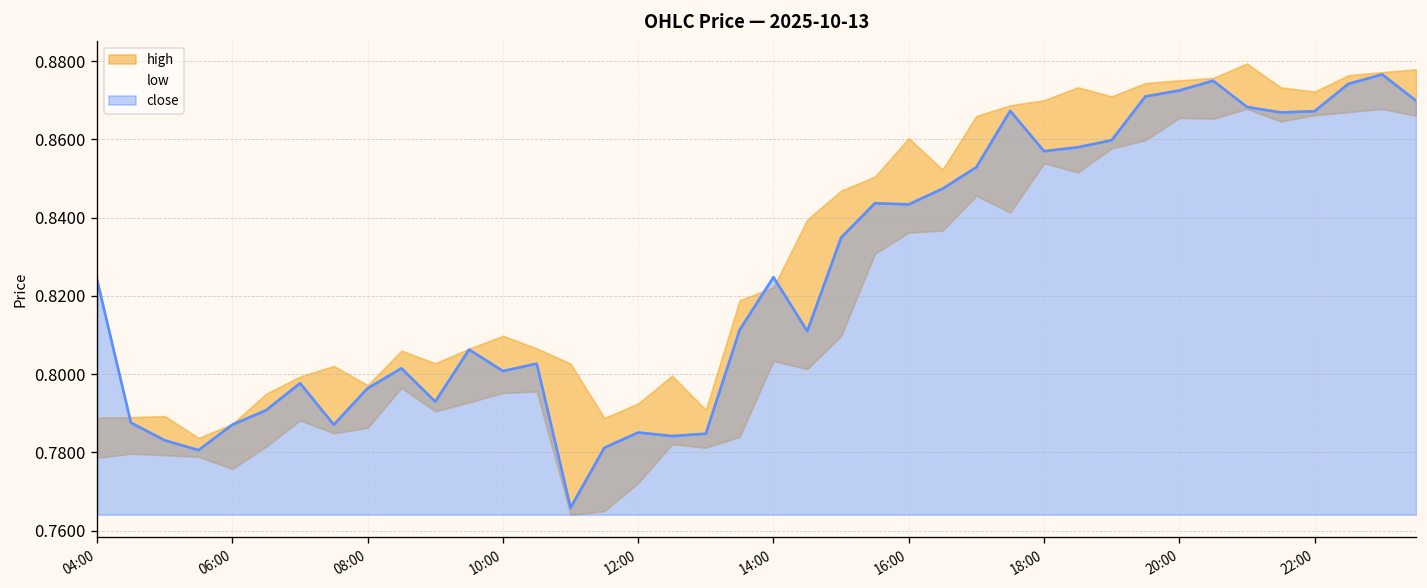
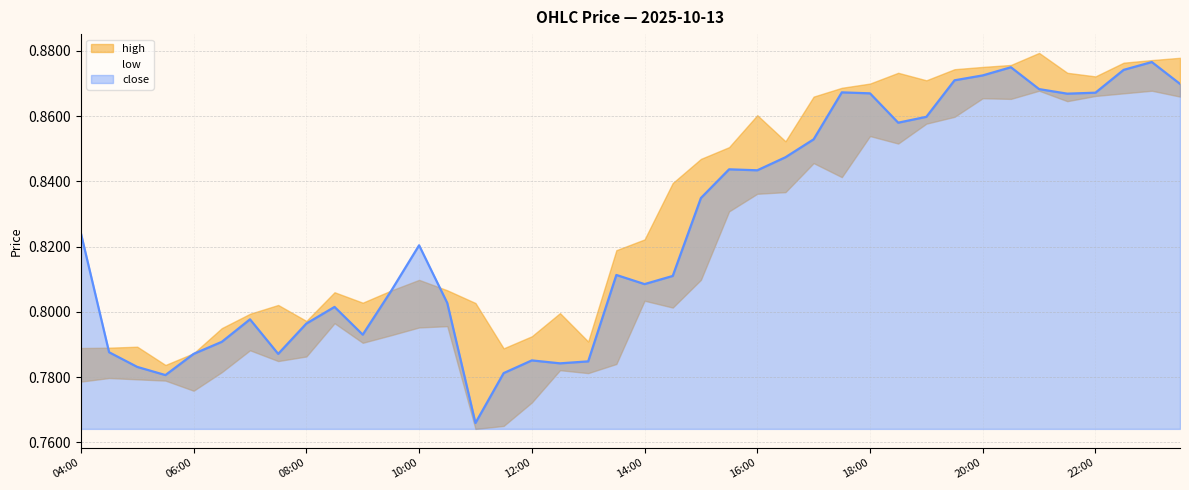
close, 10:00: 0.801 -> 0.820
close, 14:00: 0.825 -> 0.809
close, 18:00: 0.857 -> 0.867
